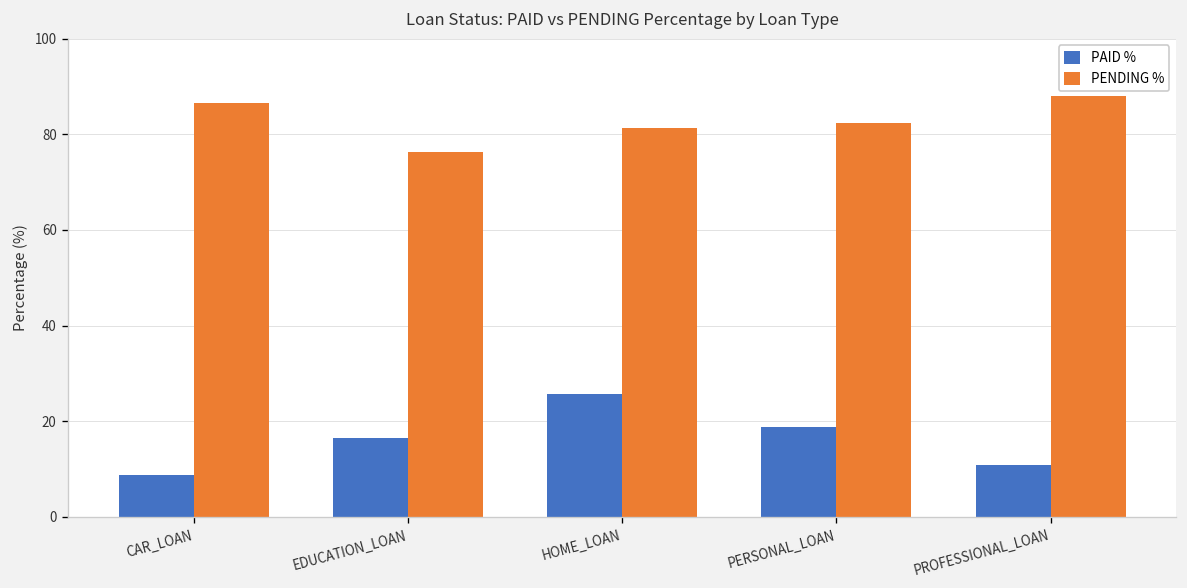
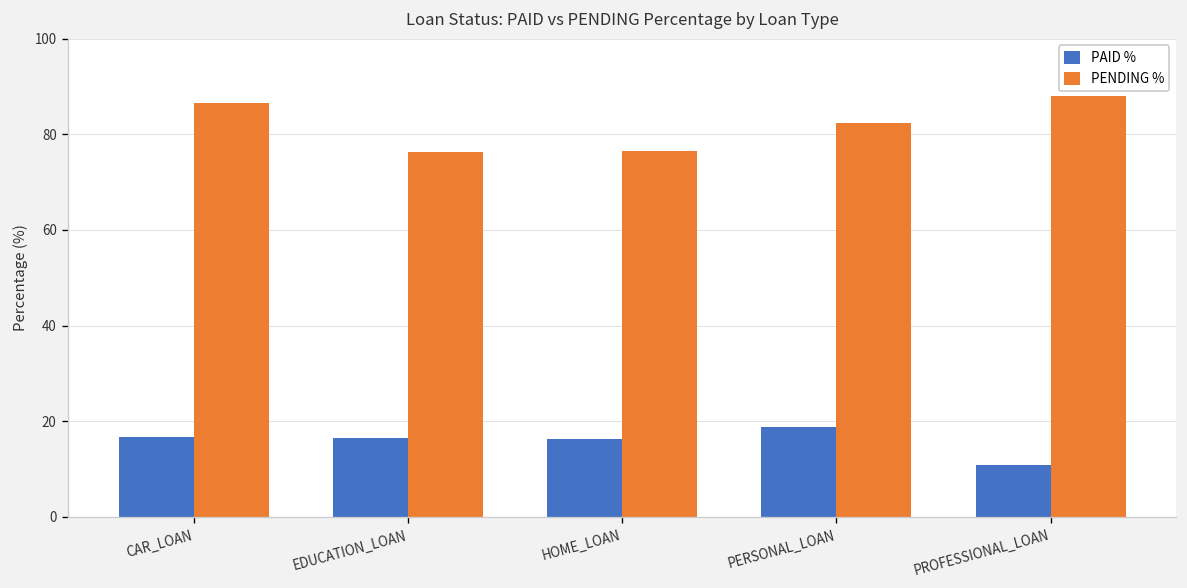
PAID %, CAR_LOAN: 9 -> 17
PAID %, HOME_LOAN: 26 -> 16
PENDING %, HOME_LOAN: 81 -> 77
